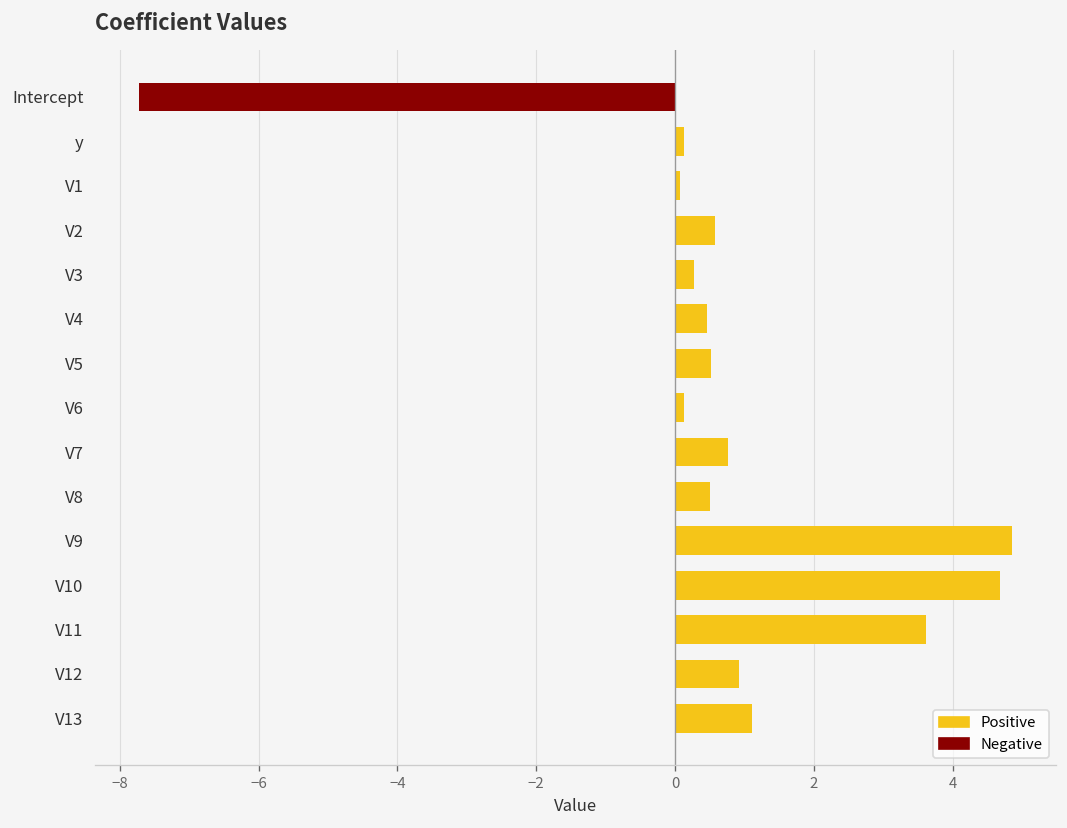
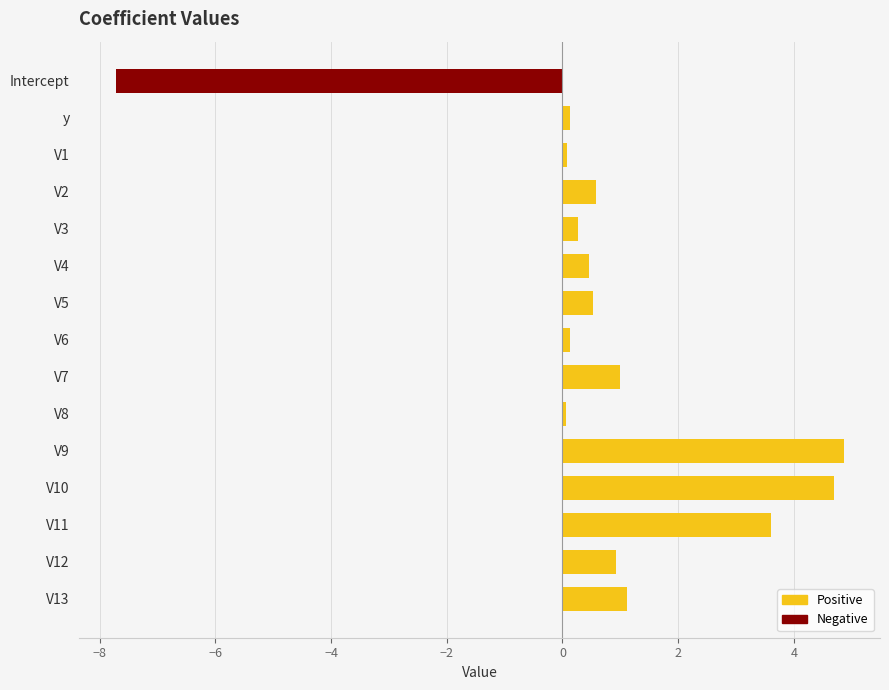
V7: 0.8 -> 1.0
V8: 0.5 -> 0.1
